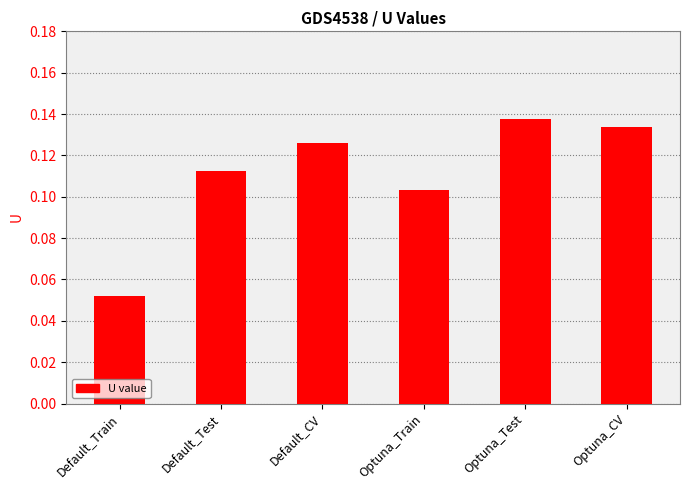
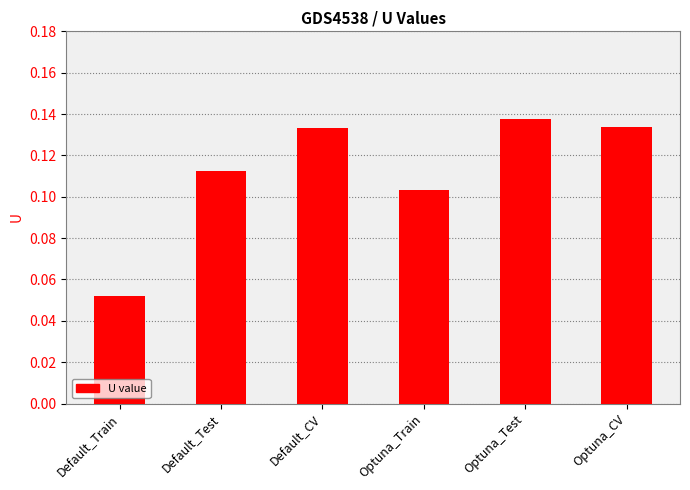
Default_CV: 0.126 -> 0.133
